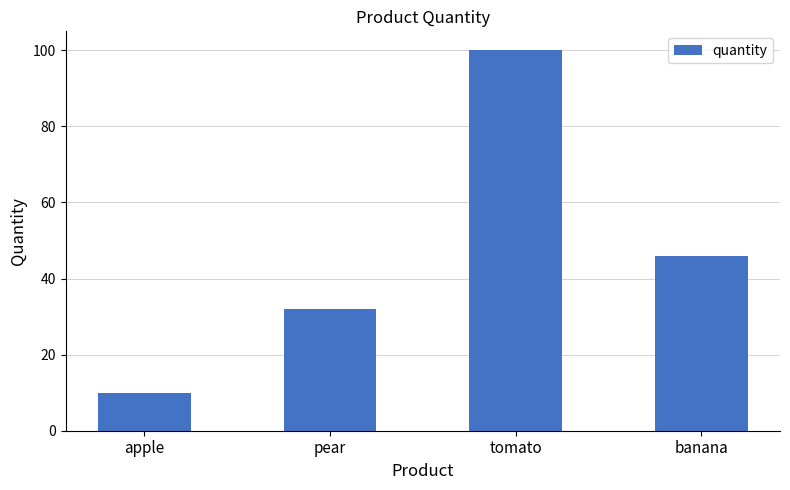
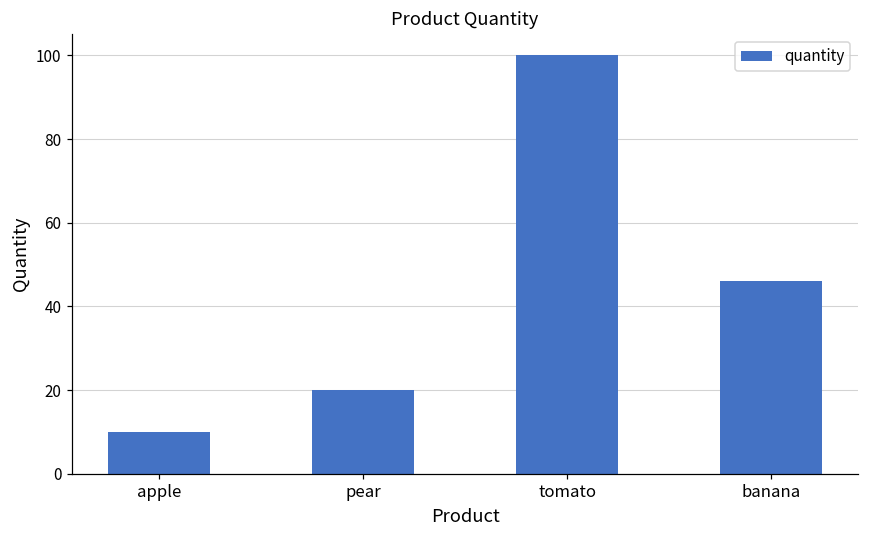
pear: 32 -> 20
